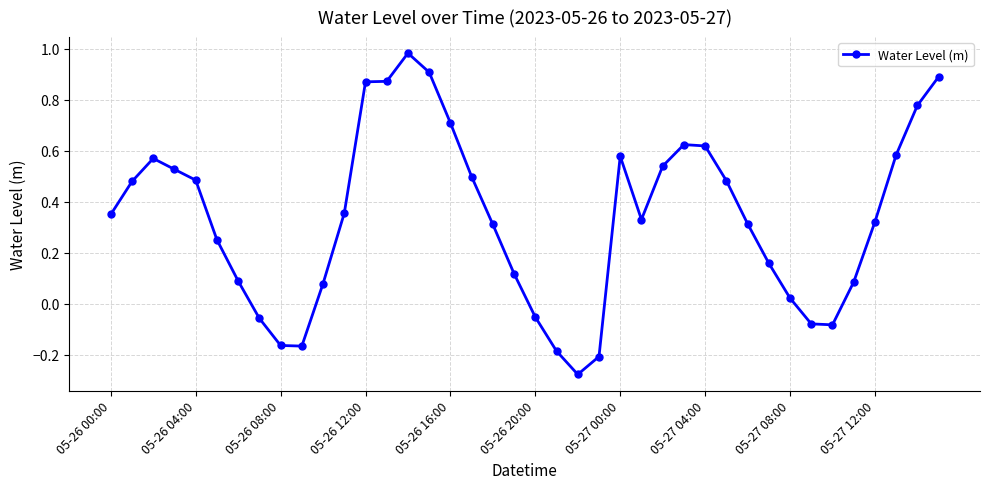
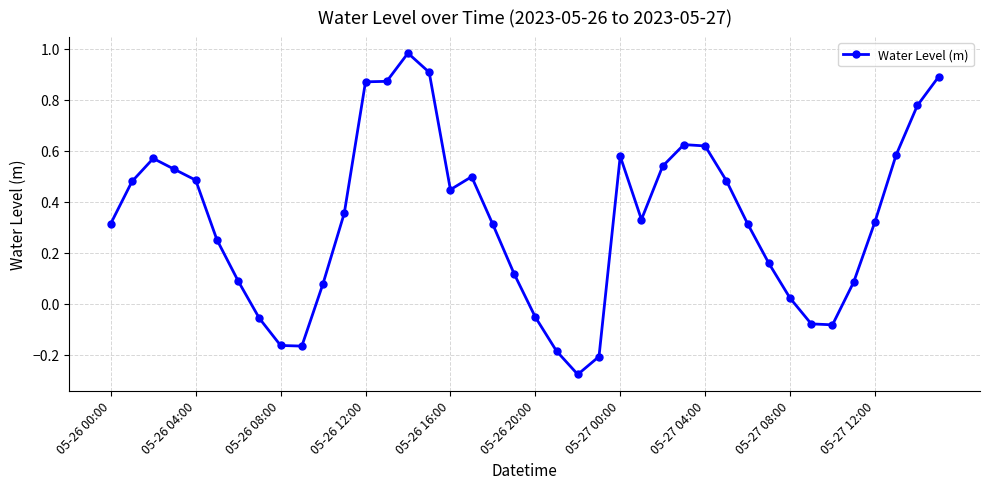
05-26 00:00: 0.35 -> 0.31
05-26 16:00: 0.71 -> 0.45
